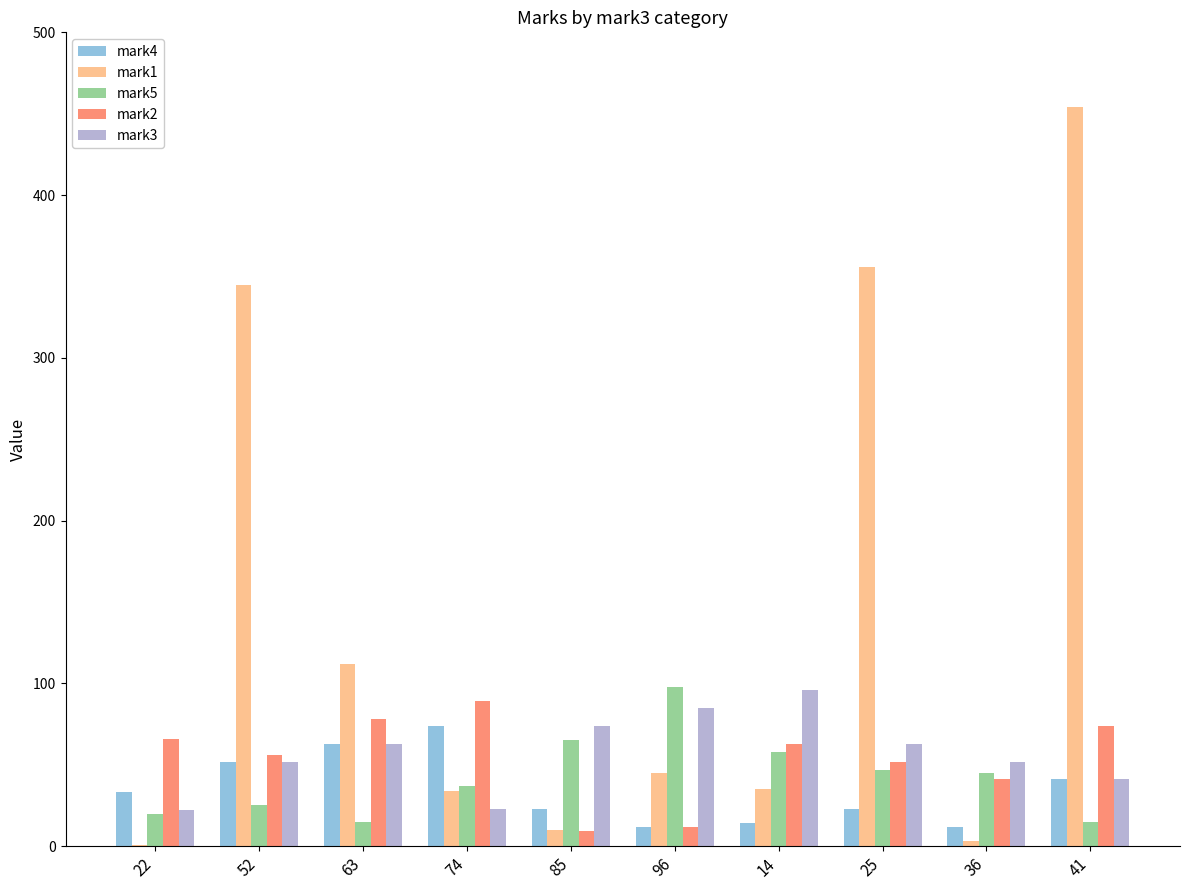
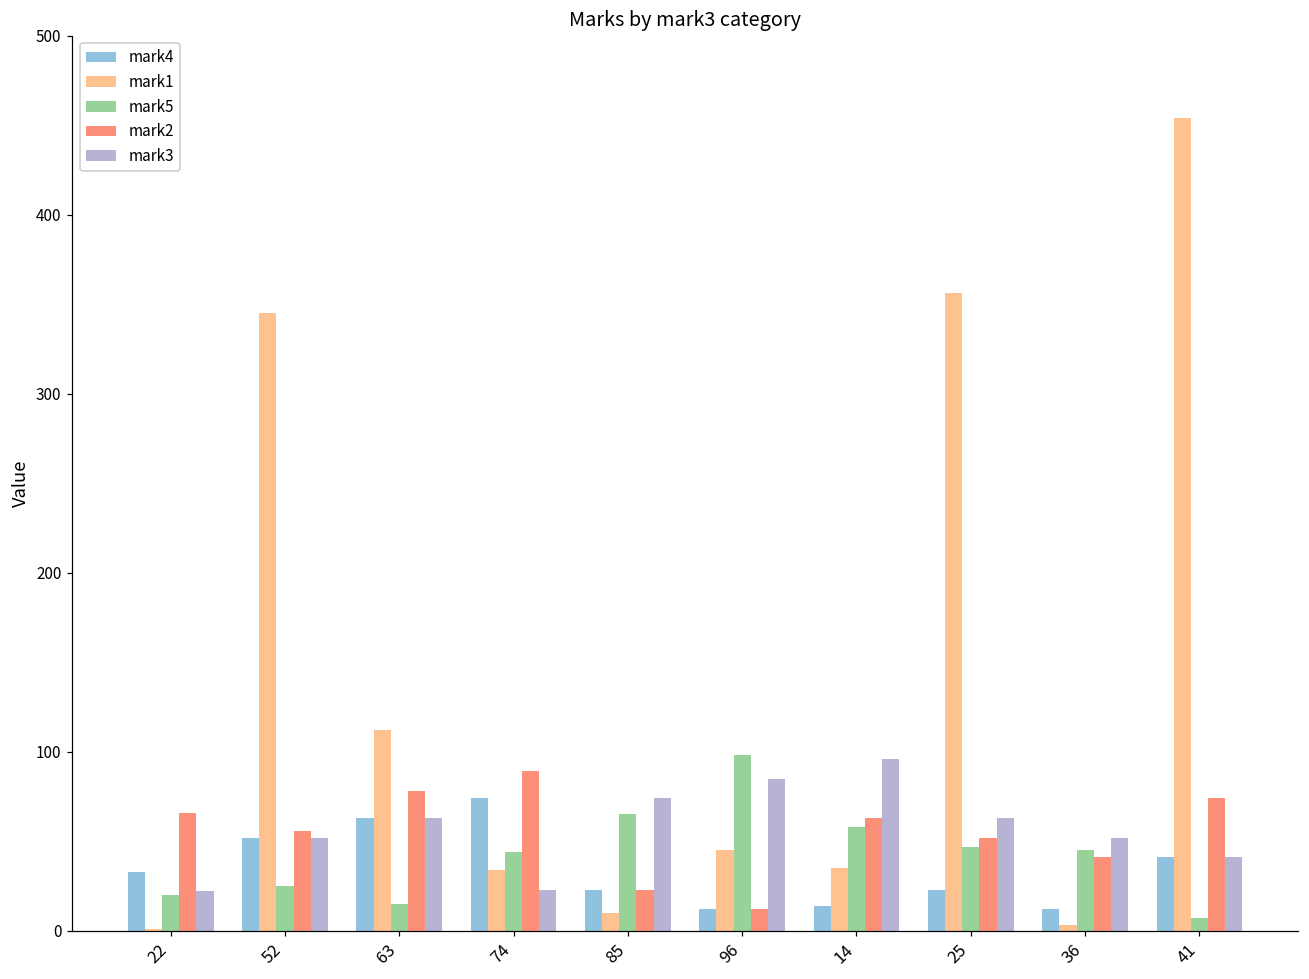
mark5, 74: 37 -> 44
mark2, 85: 9 -> 23
mark5, 41: 15 -> 7
